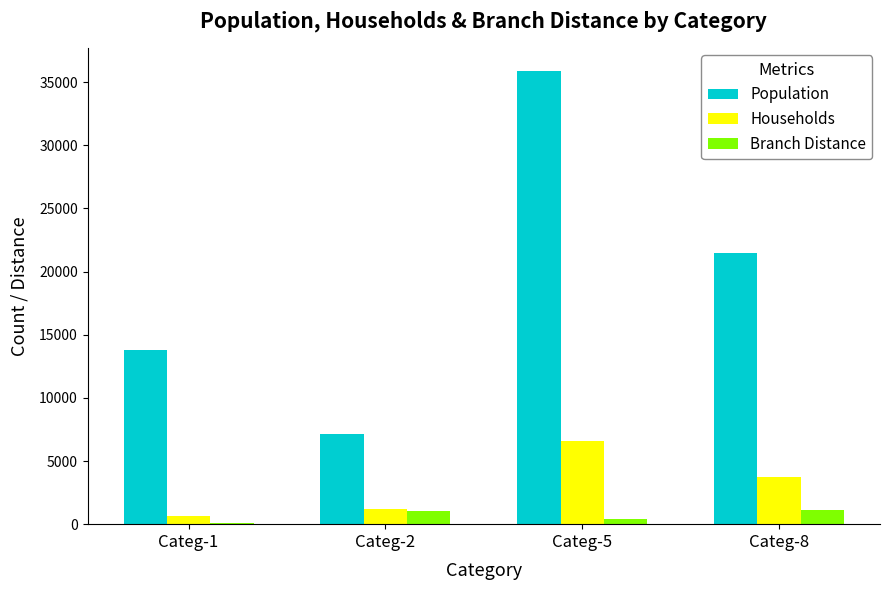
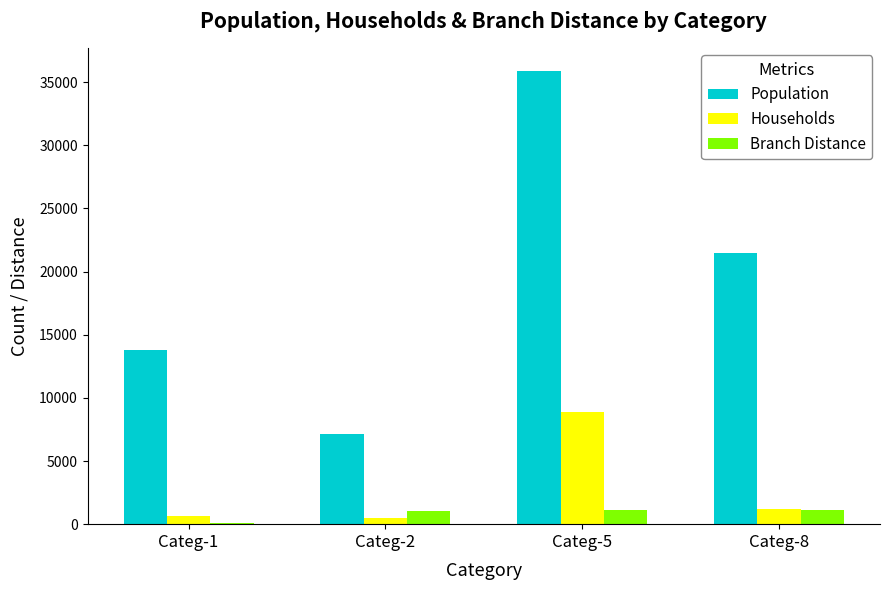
Households, Categ-2: 1200 -> 500
Households, Categ-5: 6600 -> 8800
Branch Distance, Categ-5: 400 -> 1100
Households, Categ-8: 3700 -> 1200
